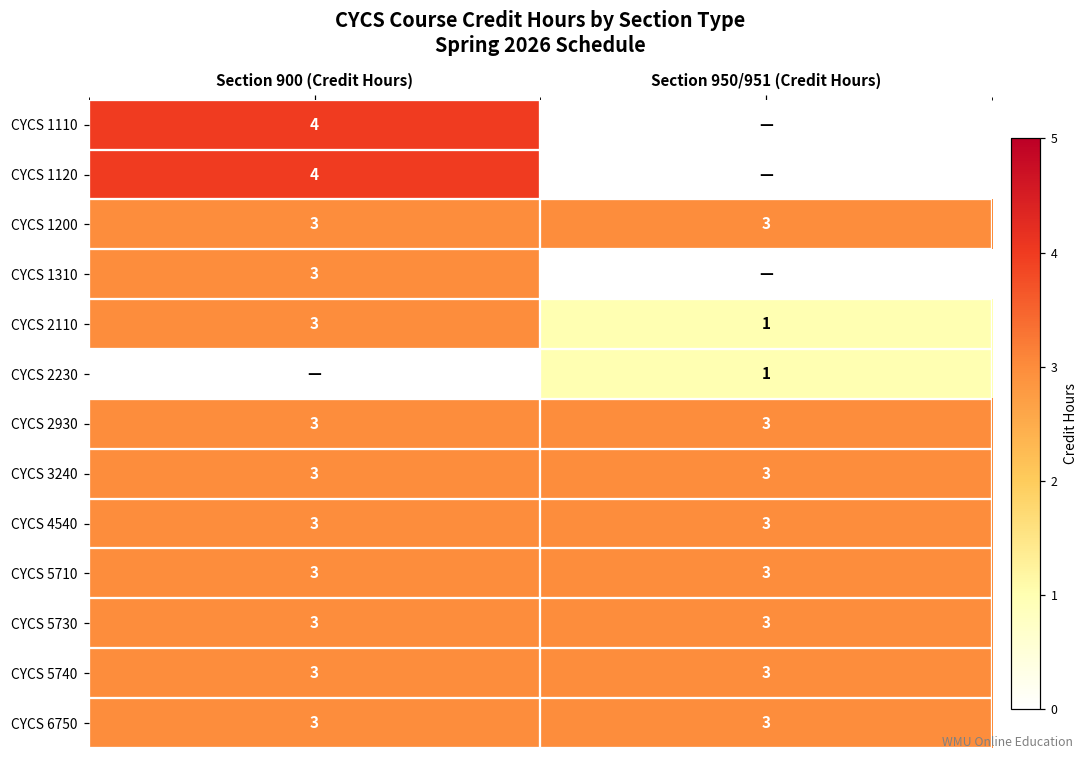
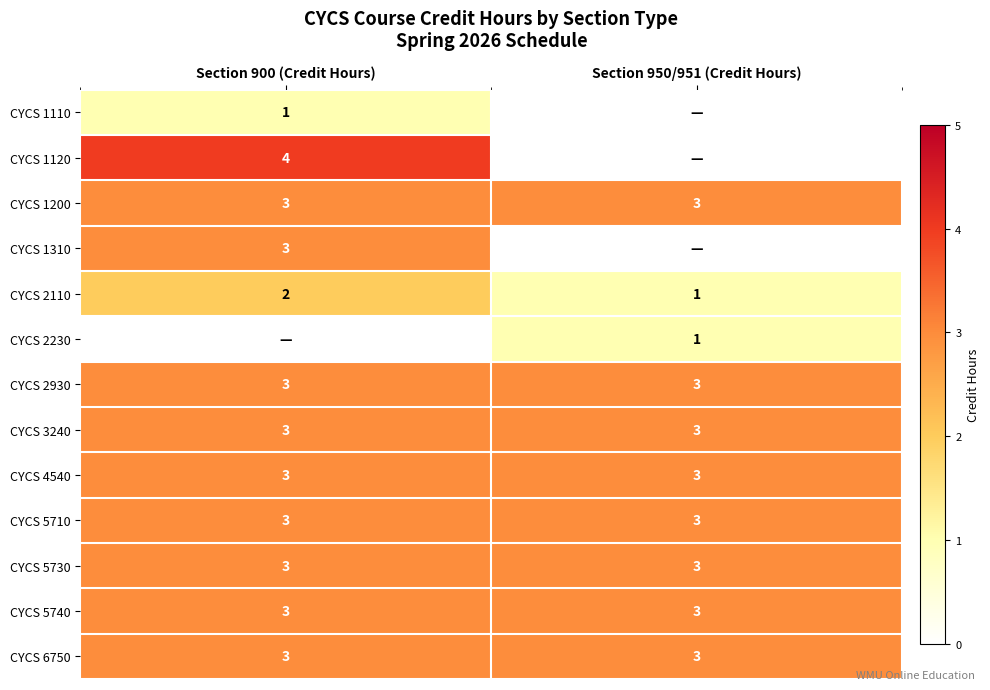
CYCS 1110, Section 900 (Credit Hours): 4 -> 1
CYCS 2110, Section 900 (Credit Hours): 3 -> 2
